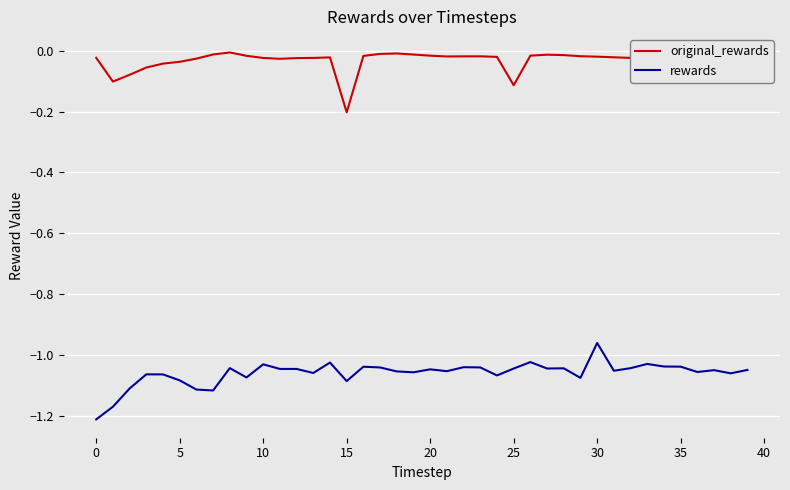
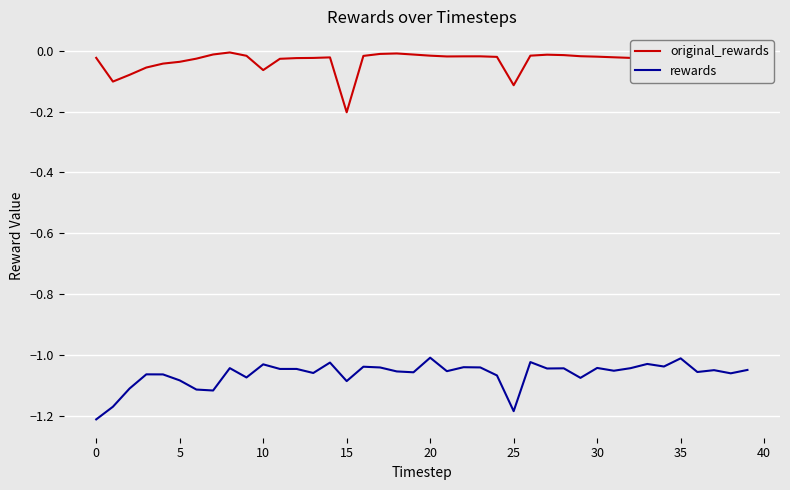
original_rewards, 10: -0.02 -> -0.06
rewards, 20: -1.05 -> -1.01
rewards, 25: -1.04 -> -1.18
rewards, 30: -0.96 -> -1.04
rewards, 35: -1.04 -> -1.01
